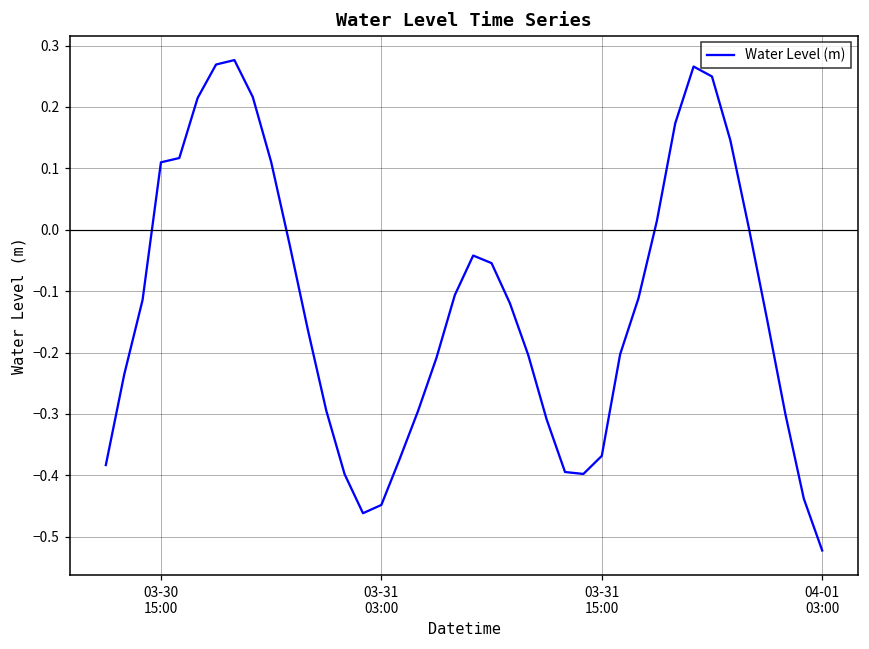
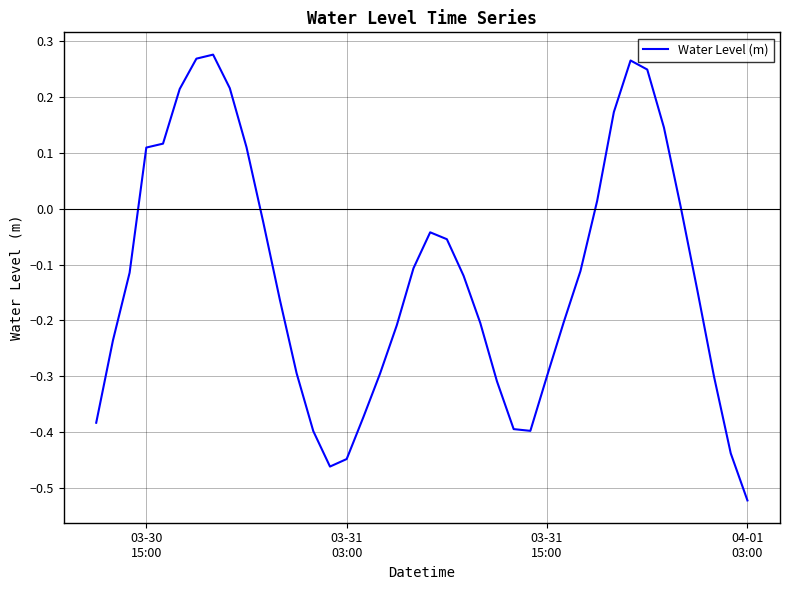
03-31 15:00: -0.37 -> -0.30
